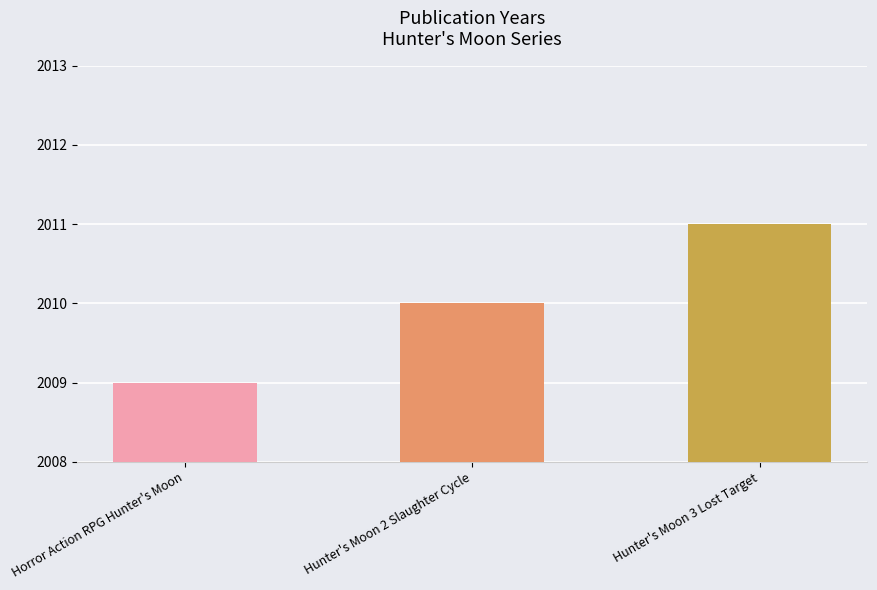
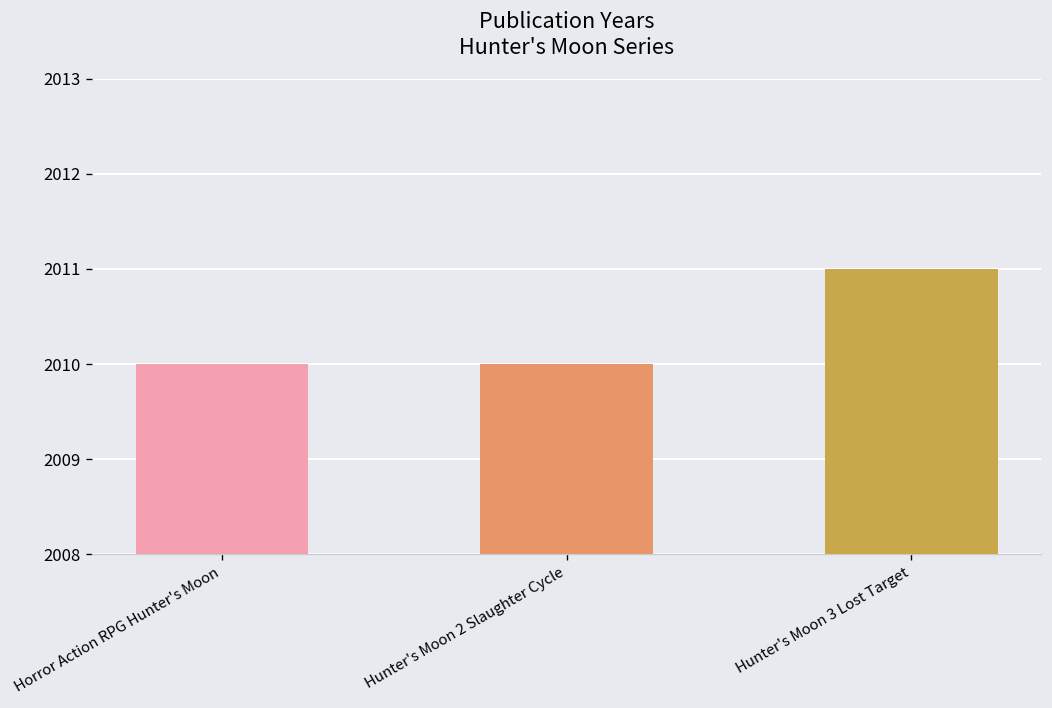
Horror Action RPG Hunter's Moon: 2009 -> 2010
